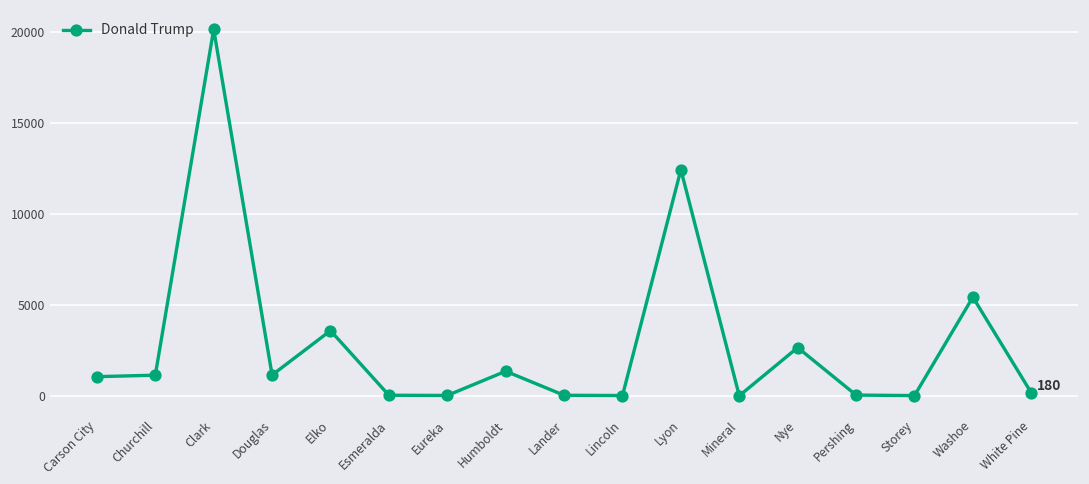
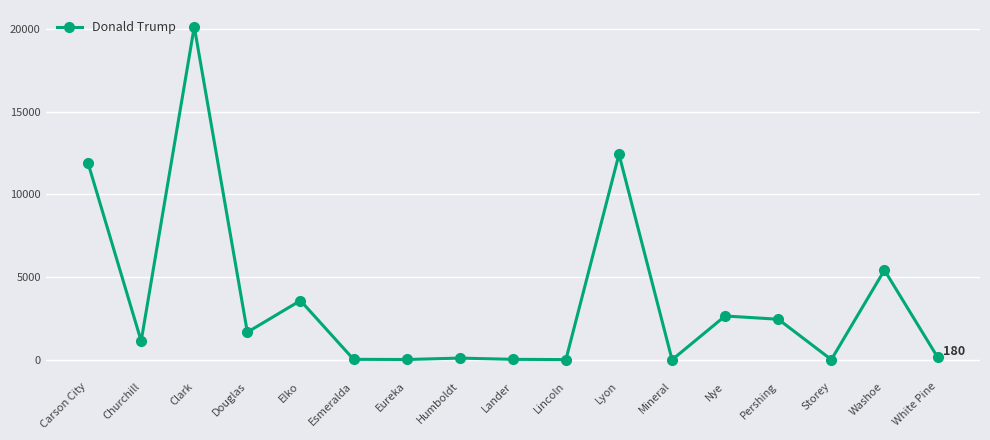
Carson City: 1100 -> 11900
Douglas: 1200 -> 1700
Humboldt: 1400 -> 100
Pershing: 100 -> 2500
